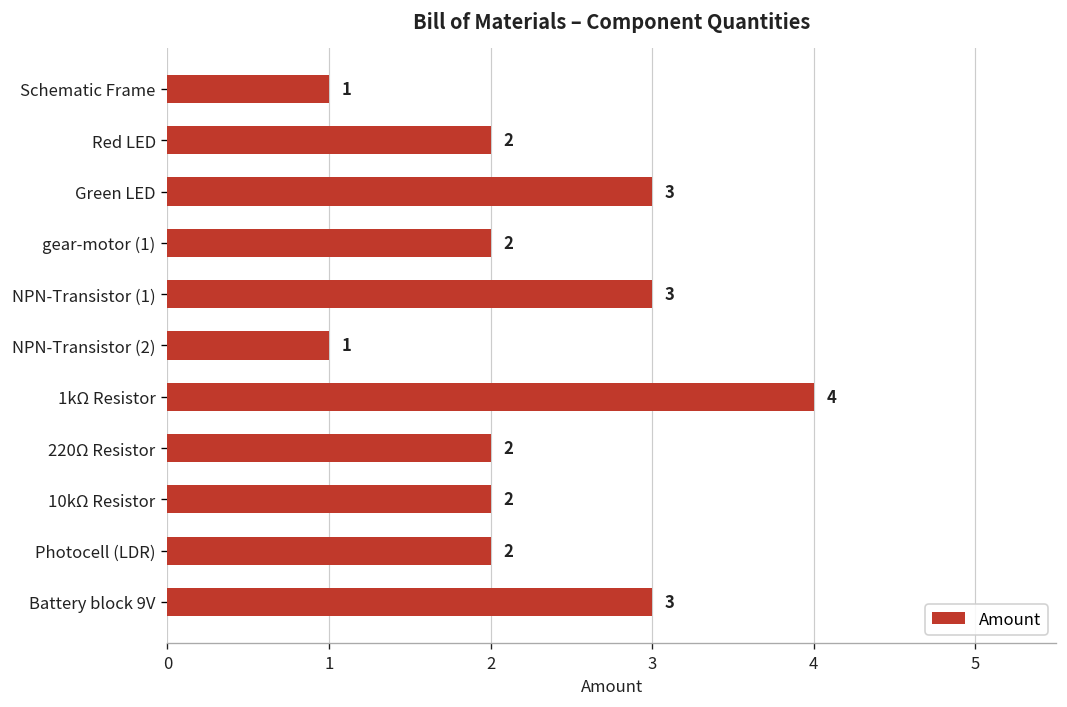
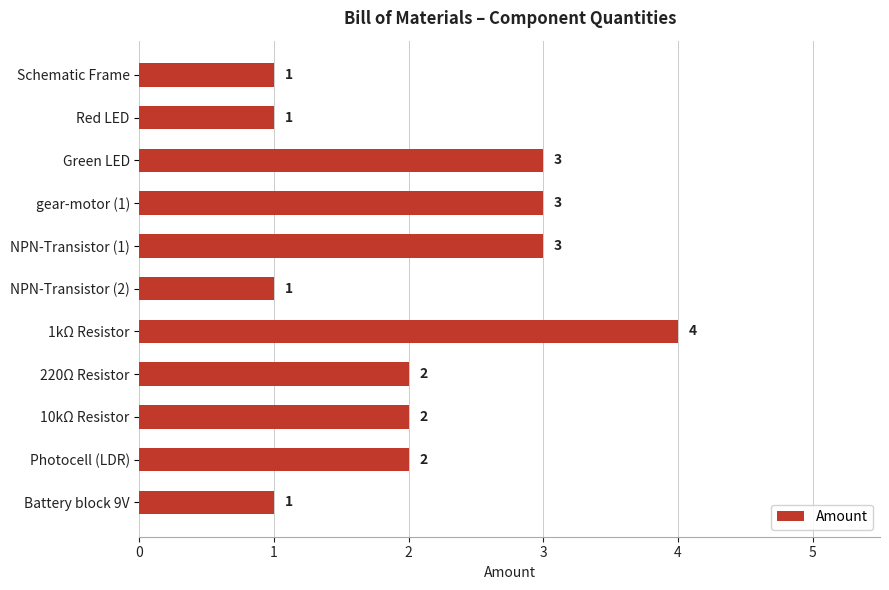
Red LED: 2 -> 1
gear-motor (1): 2 -> 3
Battery block 9V: 3 -> 1
